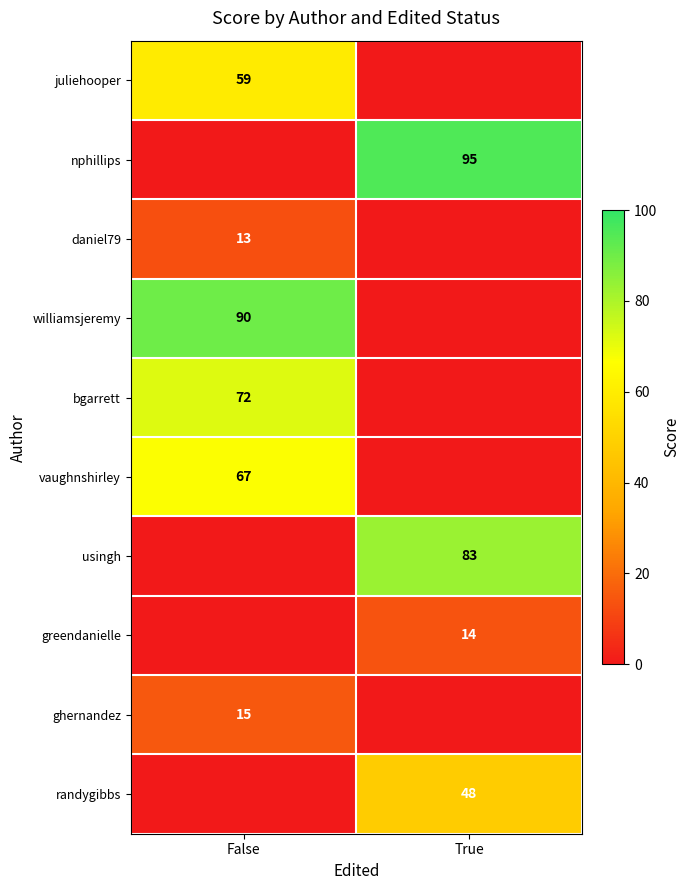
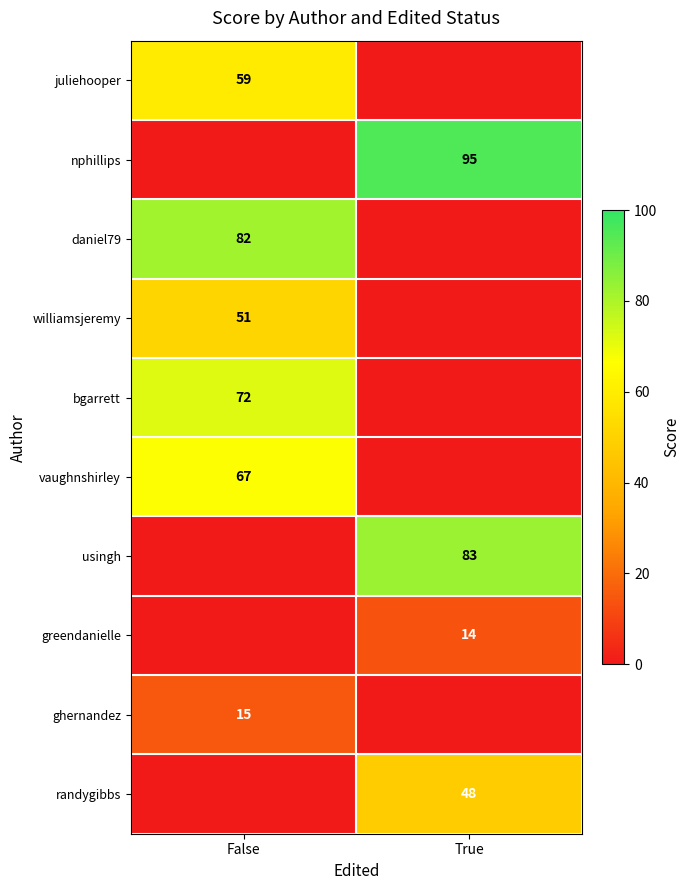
daniel79, False: 13 -> 82
williamsjeremy, False: 90 -> 51
